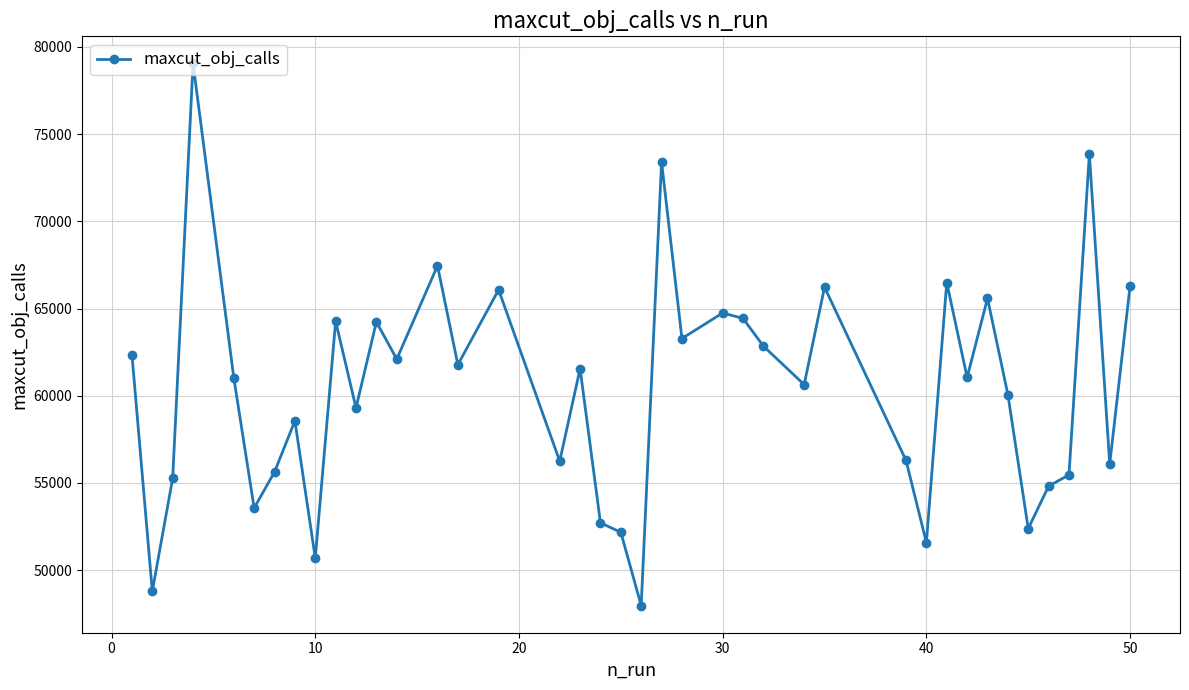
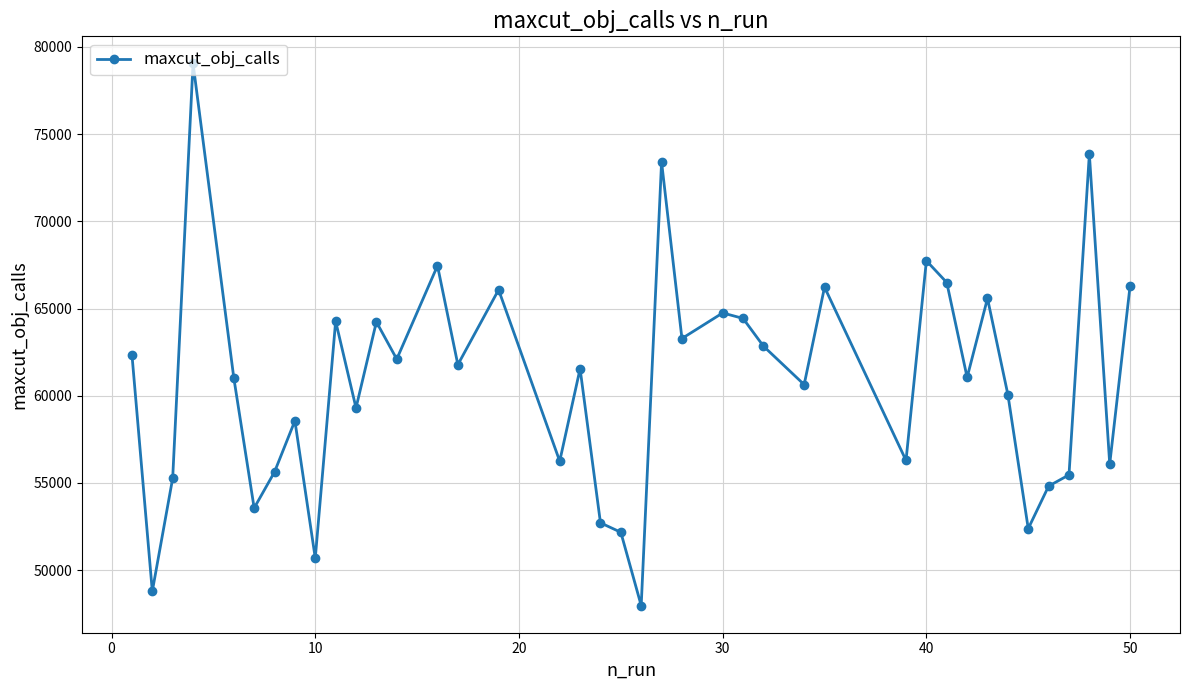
40: 51600 -> 67700
